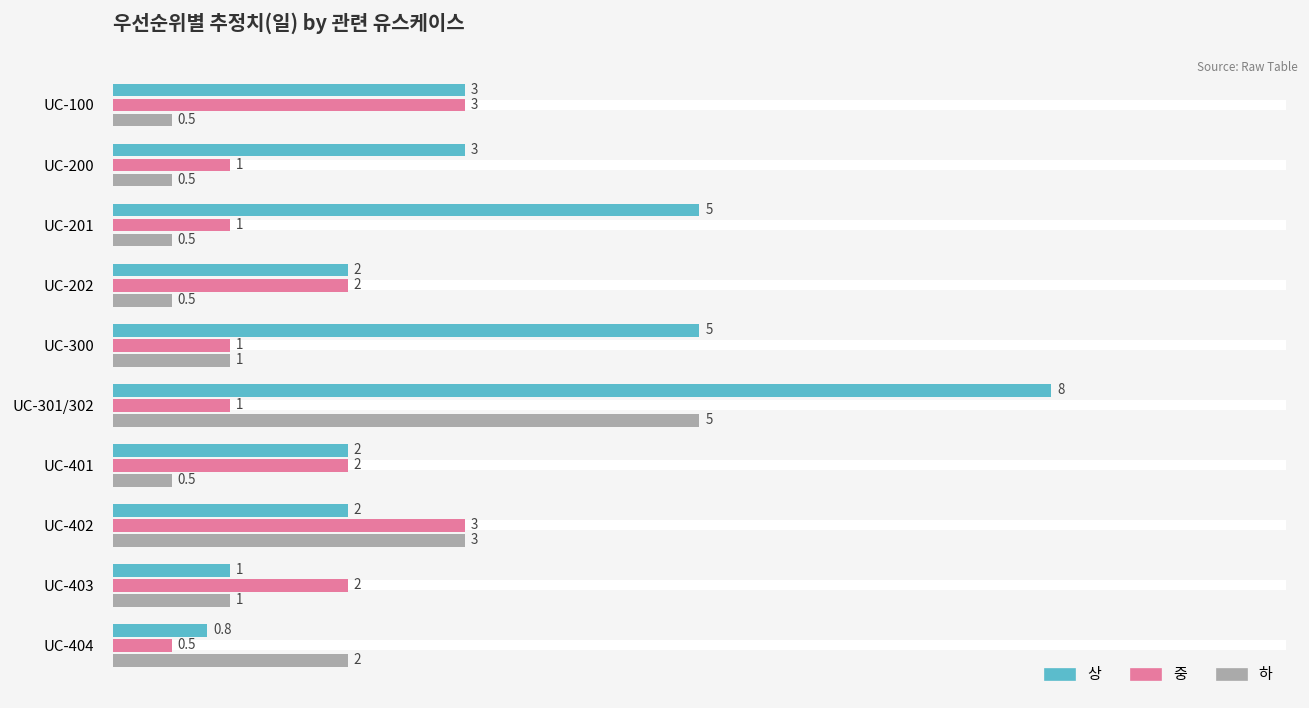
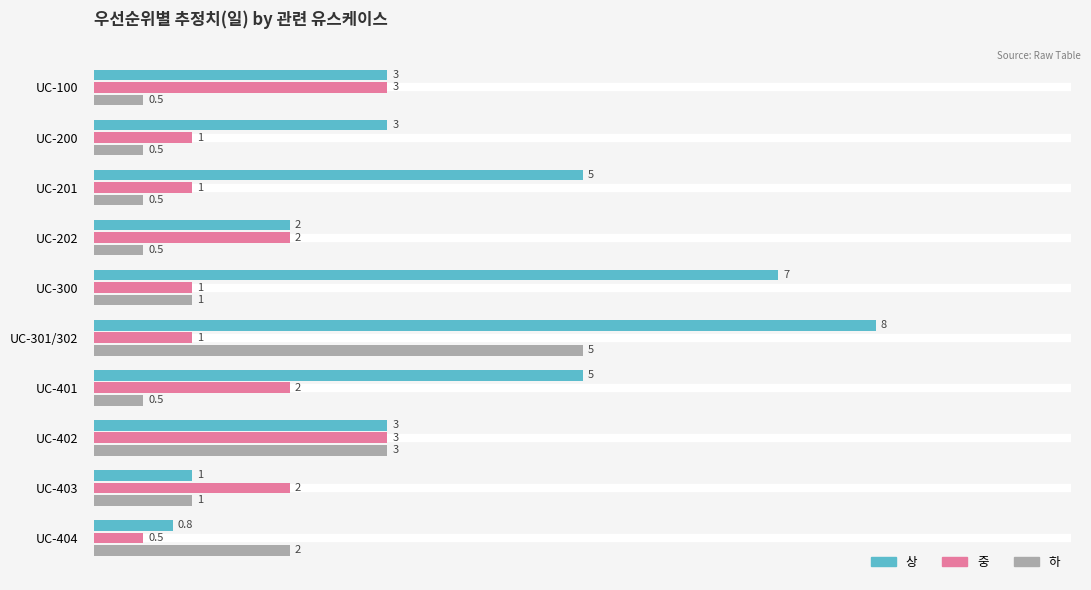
상, UC-300: 5 -> 7
상, UC-401: 2 -> 5
상, UC-402: 2 -> 3
